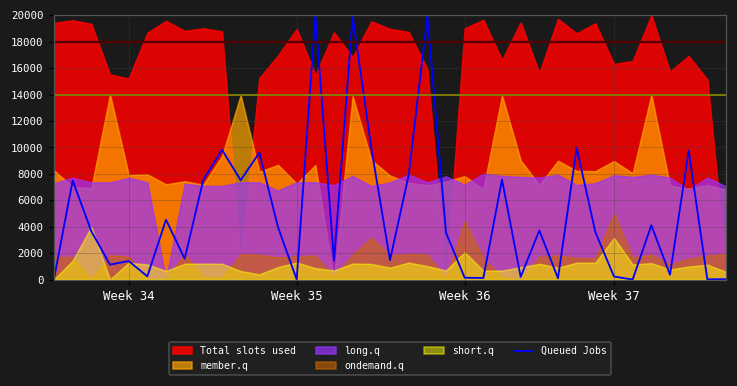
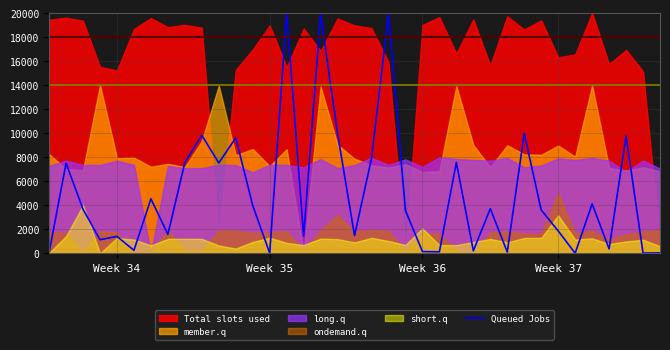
member.q, Week 36: 7800 -> 6700
ondemand.q, Week 36: 4400 -> 1600
Queued Jobs, Week 37: 200 -> 1900
